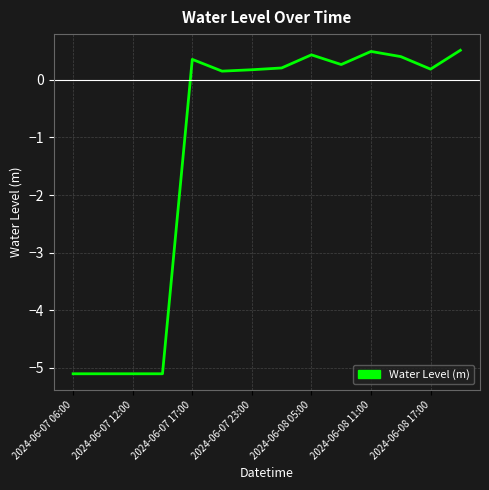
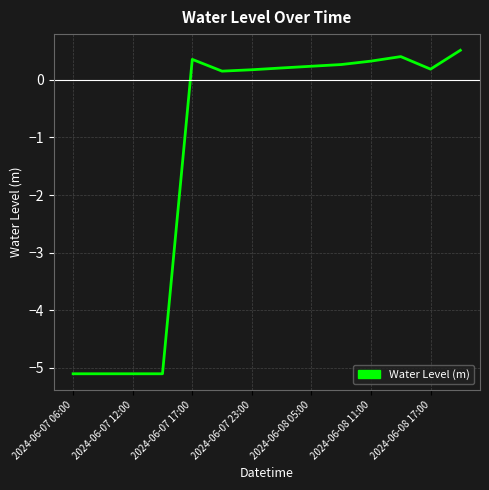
2024-06-08 05:00: 0.4 -> 0.2
2024-06-08 11:00: 0.5 -> 0.3
